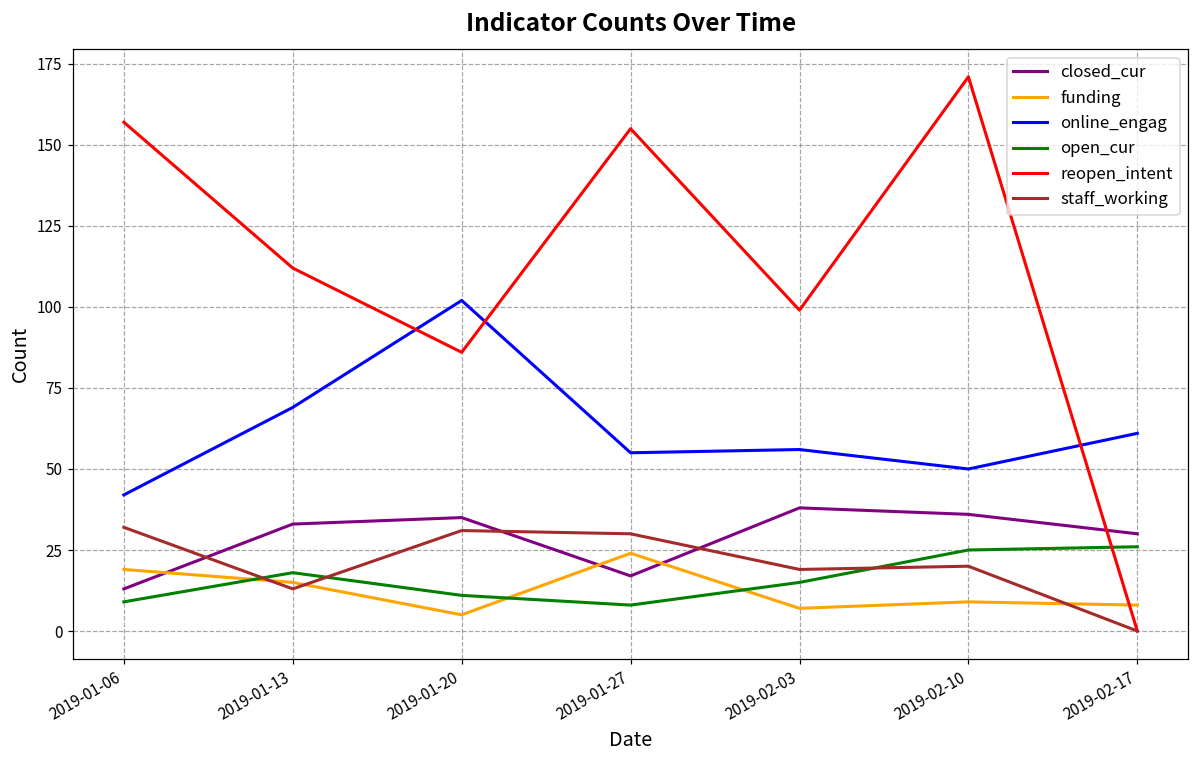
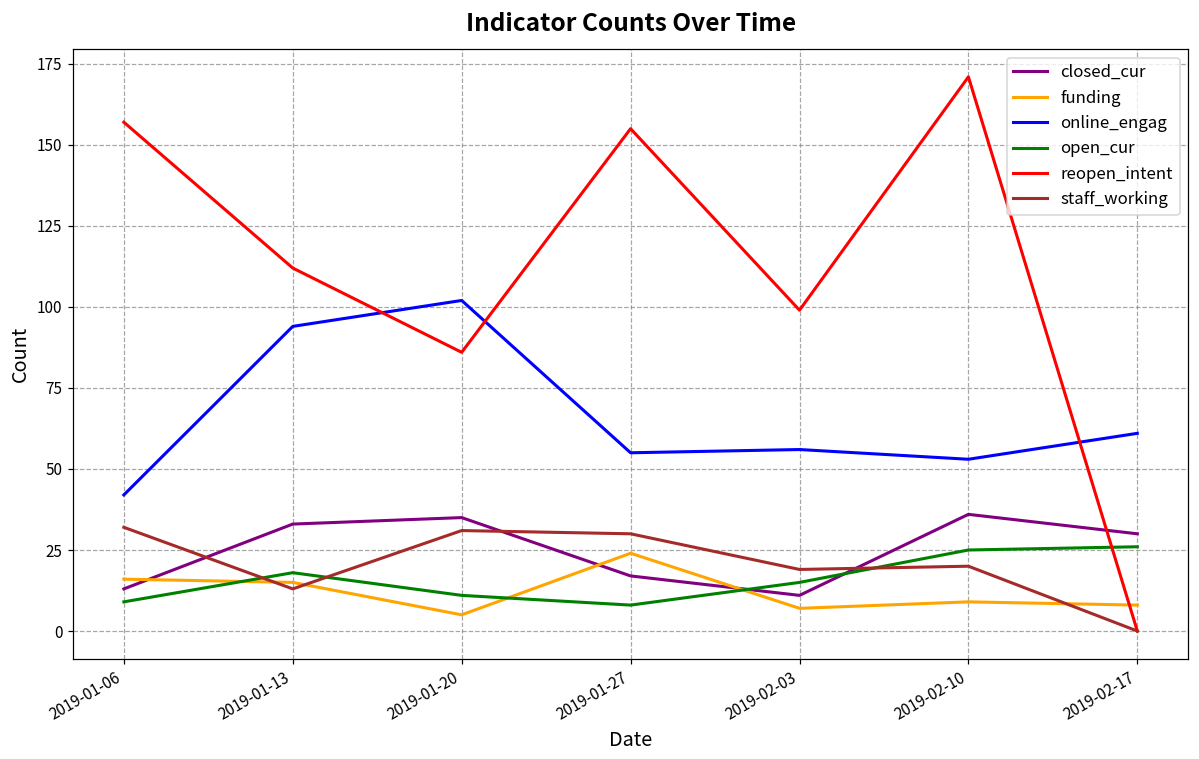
funding, 2019-01-06: 19 -> 16
online_engag, 2019-01-13: 69 -> 94
closed_cur, 2019-02-03: 38 -> 11
online_engag, 2019-02-10: 50 -> 53
